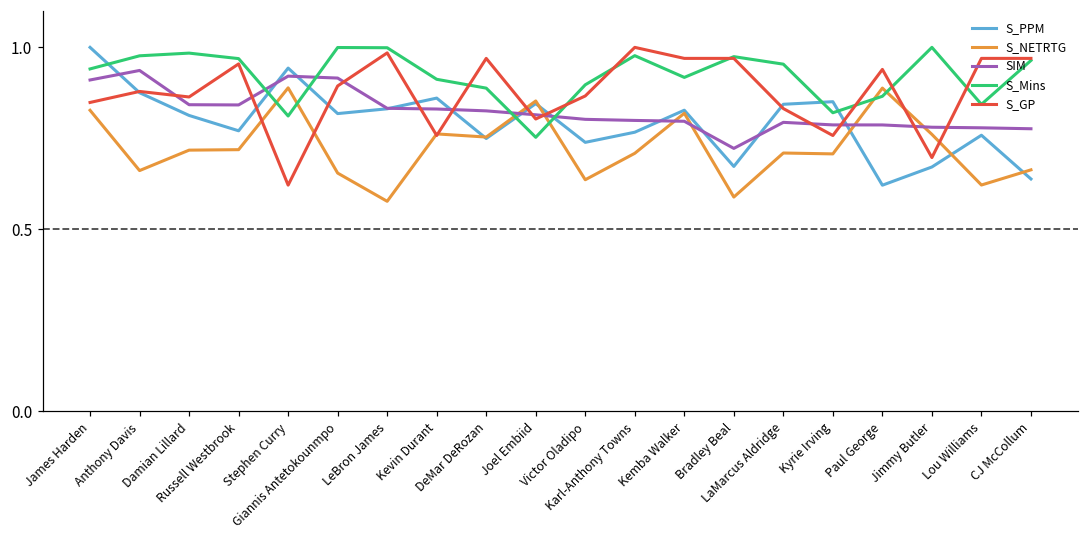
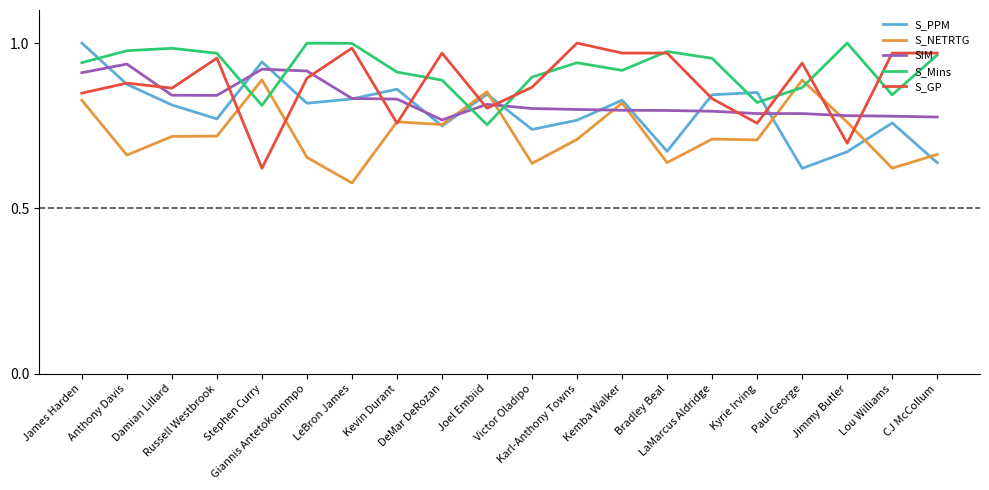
SIM, DeMar DeRozan: 0.83 -> 0.77
S_Mins, Karl-Anthony Towns: 0.98 -> 0.94
S_NETRTG, Bradley Beal: 0.59 -> 0.64
SIM, Bradley Beal: 0.72 -> 0.80
